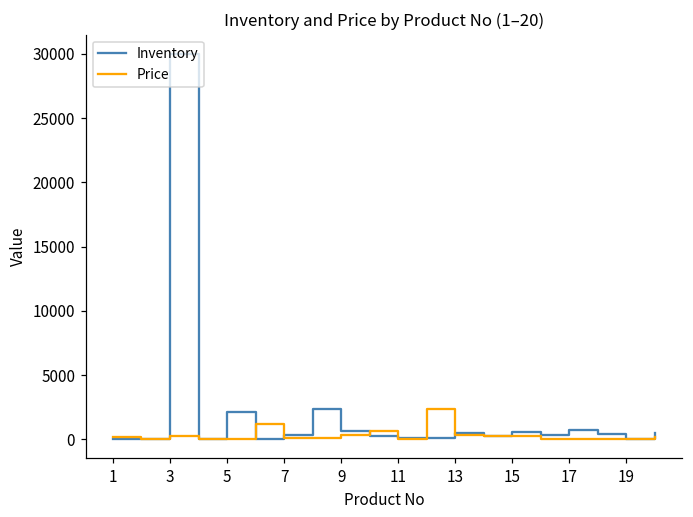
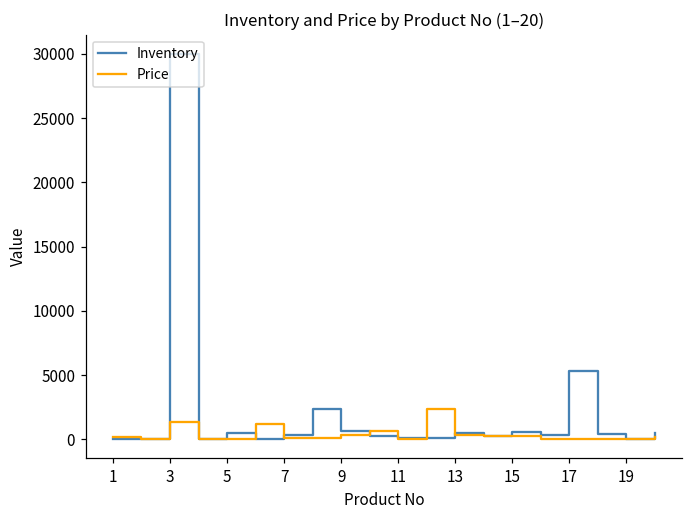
Price, 3: 200 -> 1300
Inventory, 5: 2100 -> 500
Inventory, 17: 700 -> 5400
